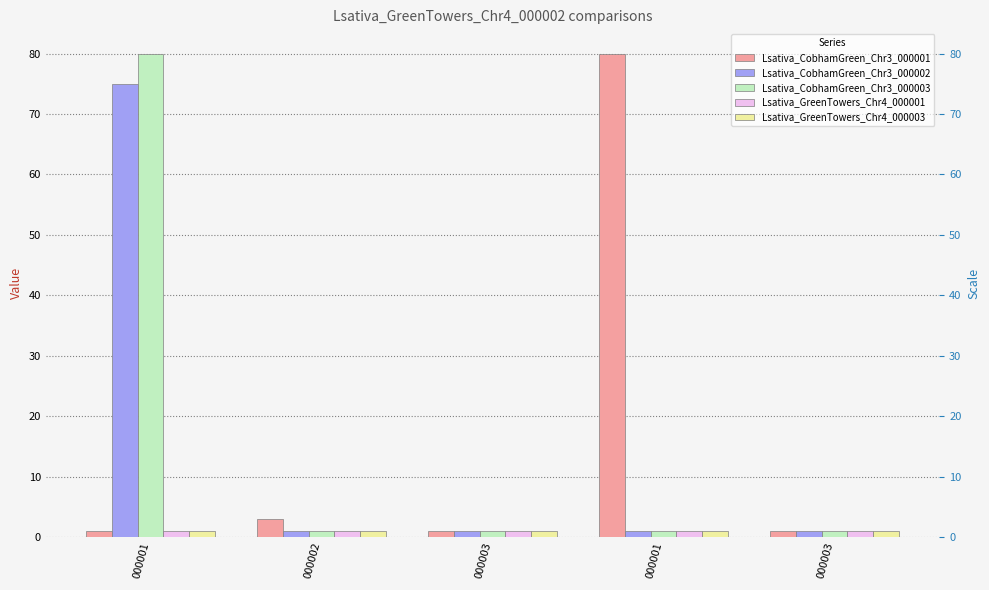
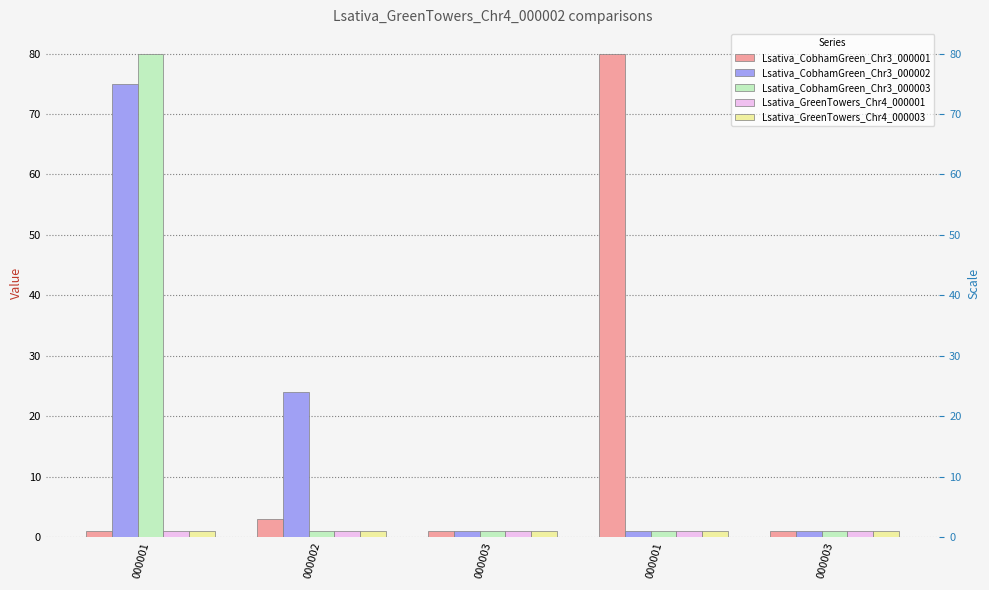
Lsativa_CobhamGreen_Chr3_000002, 000002: 1 -> 24
